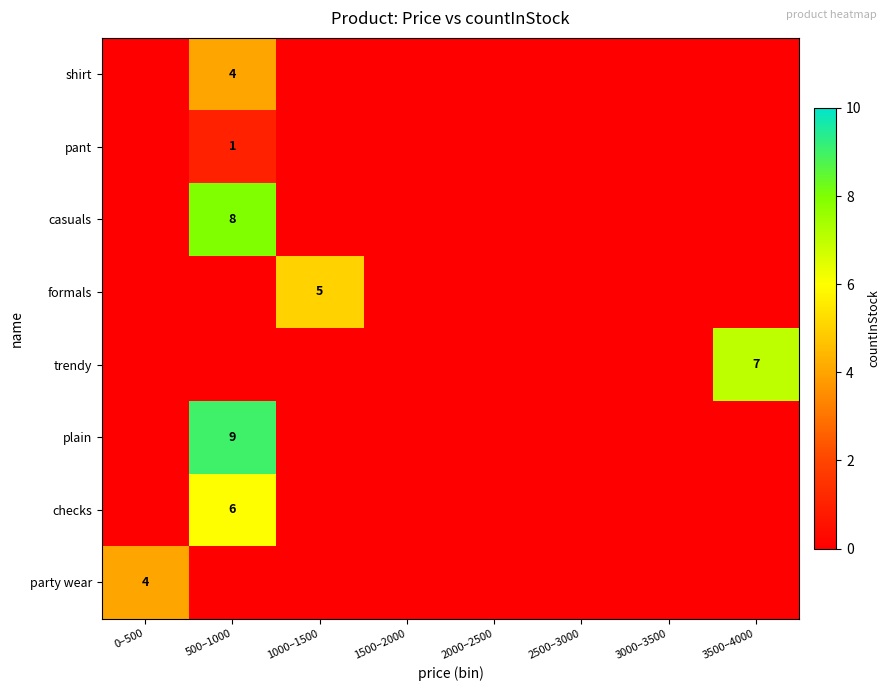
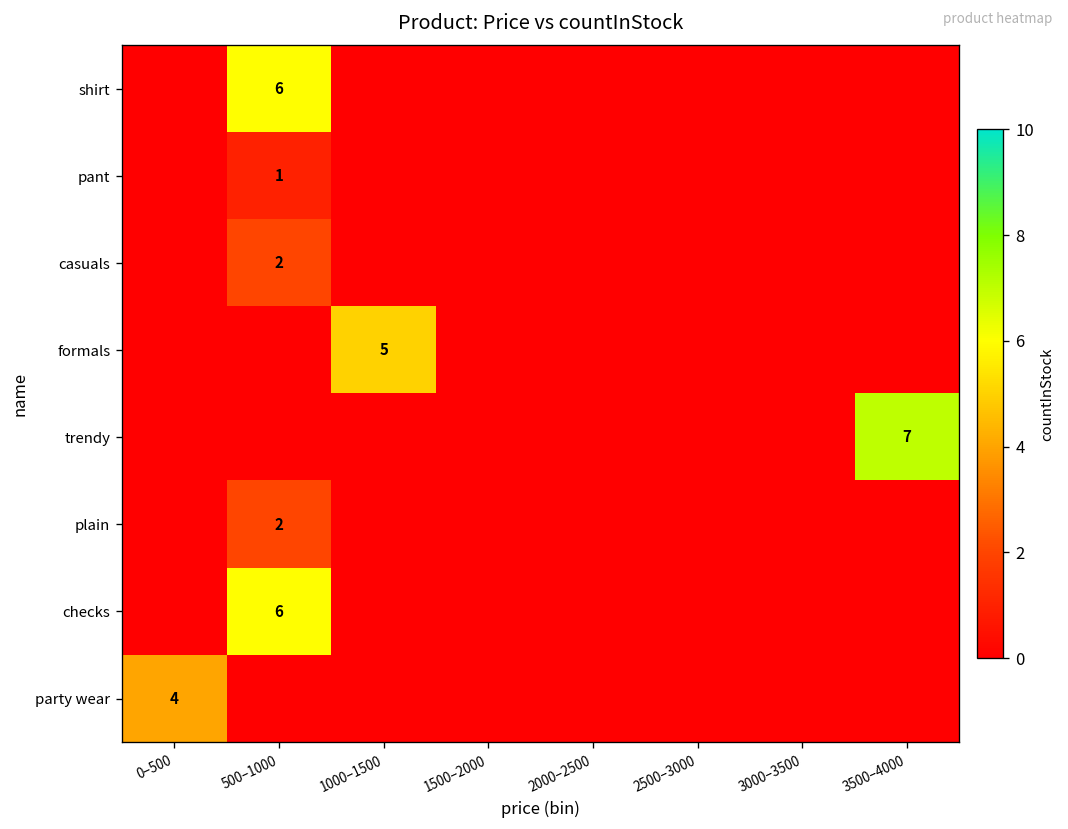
shirt, 500–1000: 4 -> 6
casuals, 500–1000: 8 -> 2
plain, 500–1000: 9 -> 2
